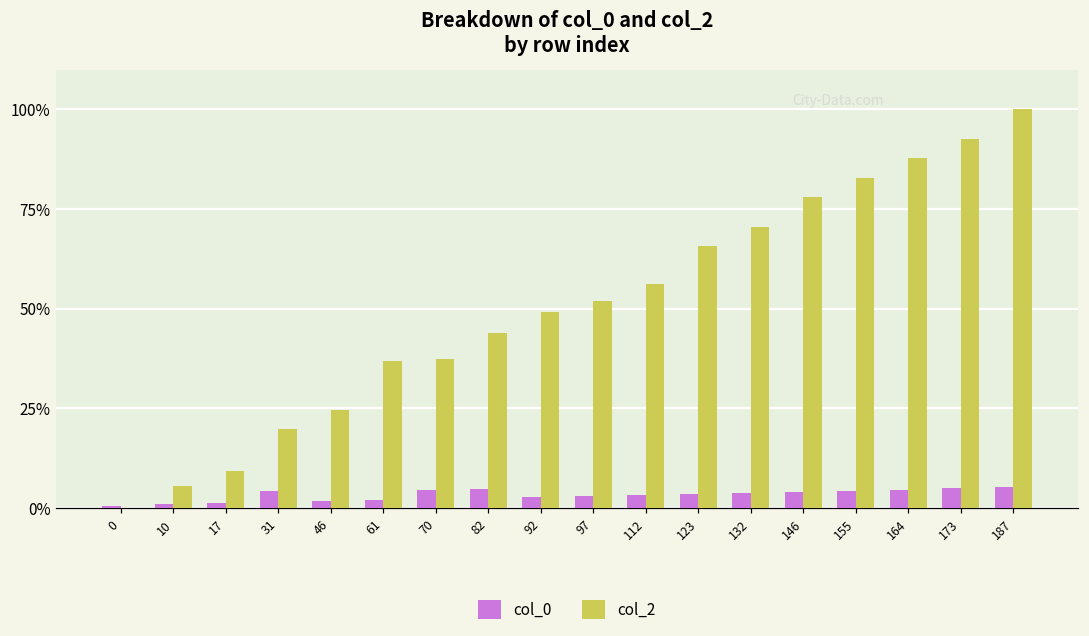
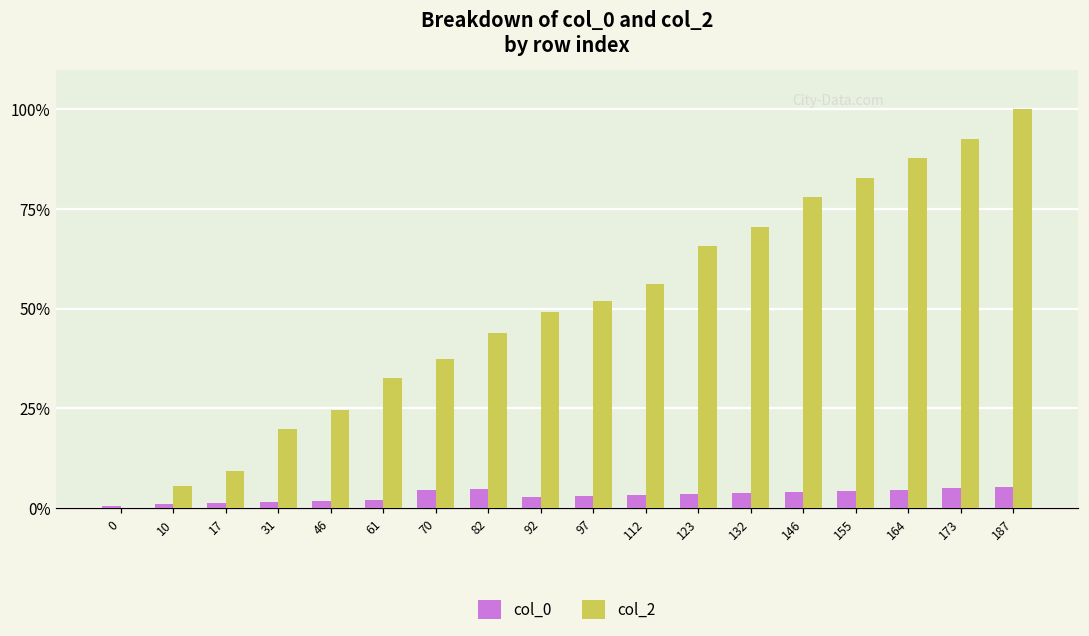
col_0, 31: 4% -> 1%
col_2, 61: 37% -> 33%
